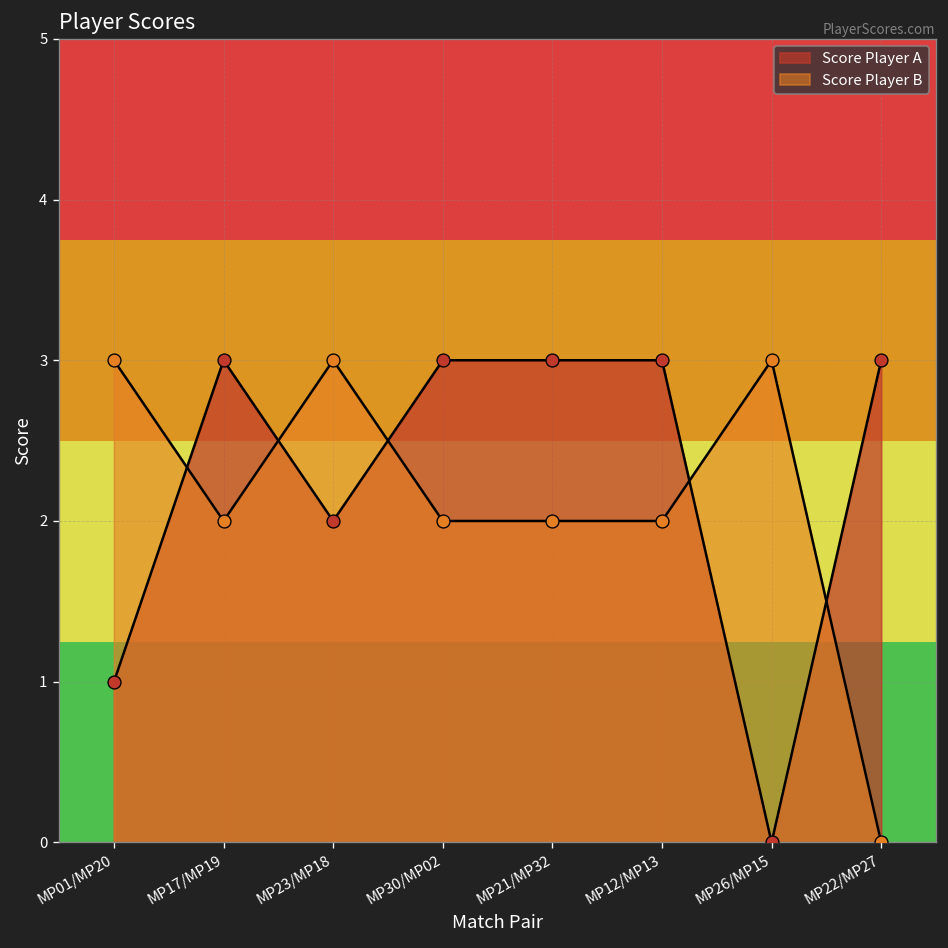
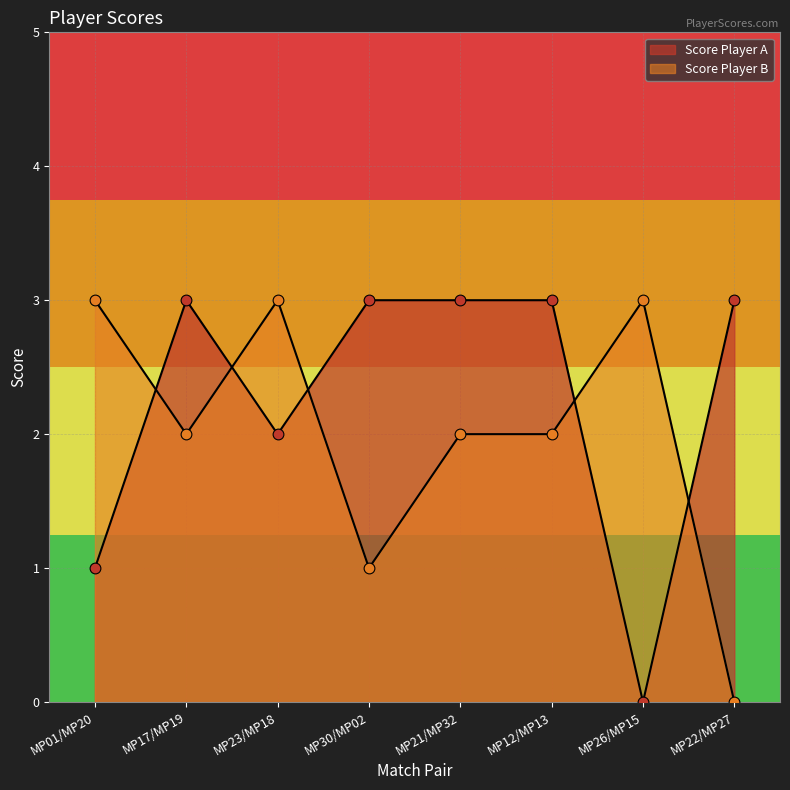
Score Player B, MP30/MP02: 2 -> 1
